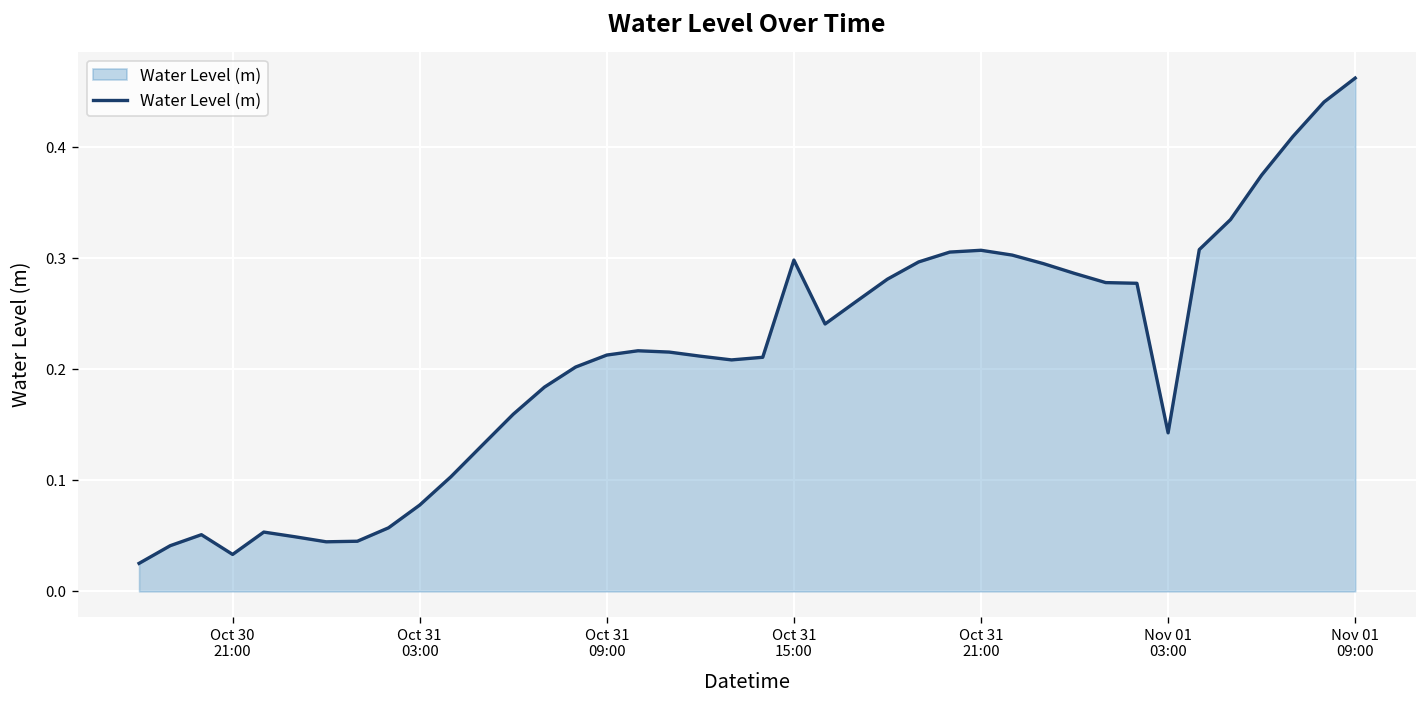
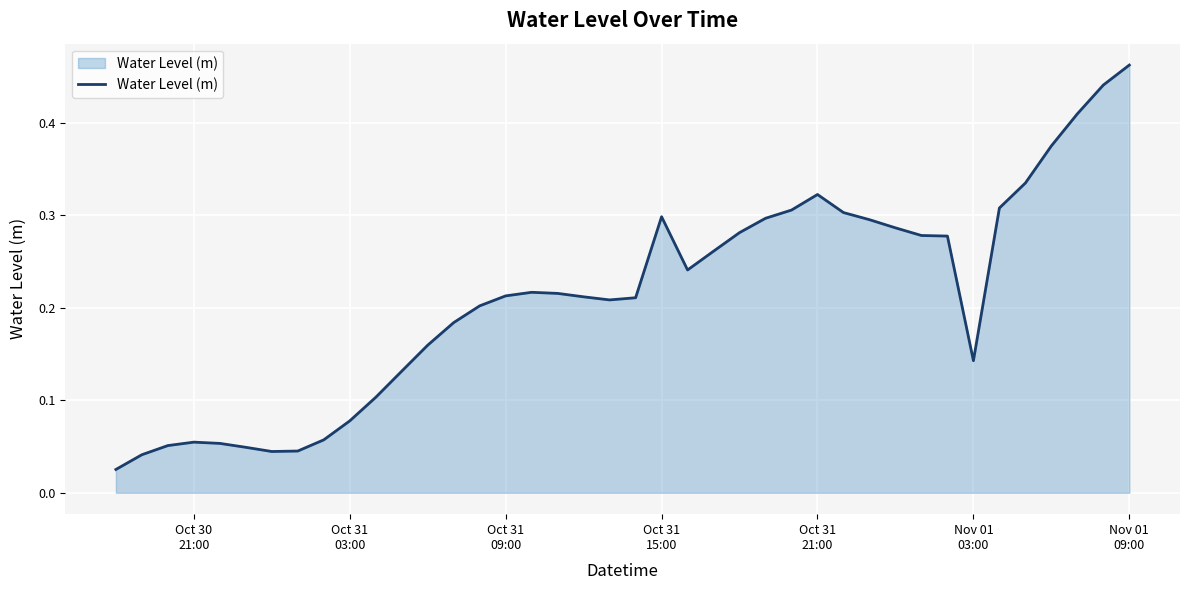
Oct 30 21:00: 0.03 -> 0.05
Oct 31 21:00: 0.31 -> 0.32
